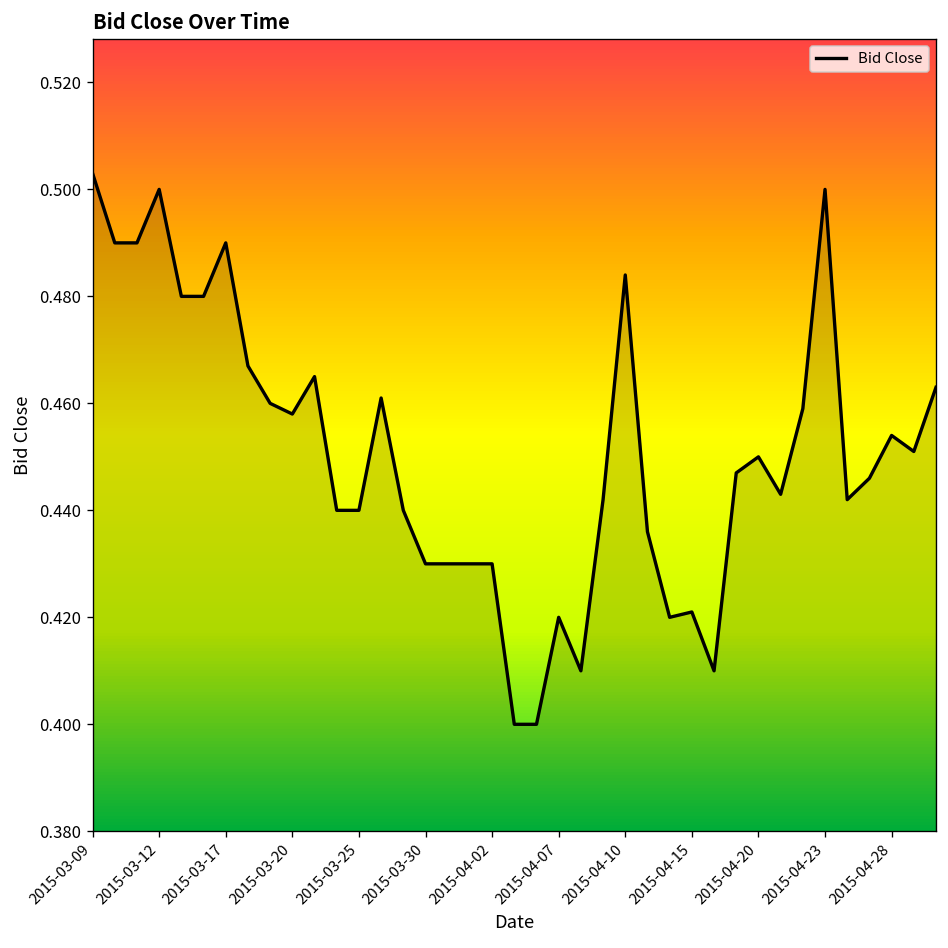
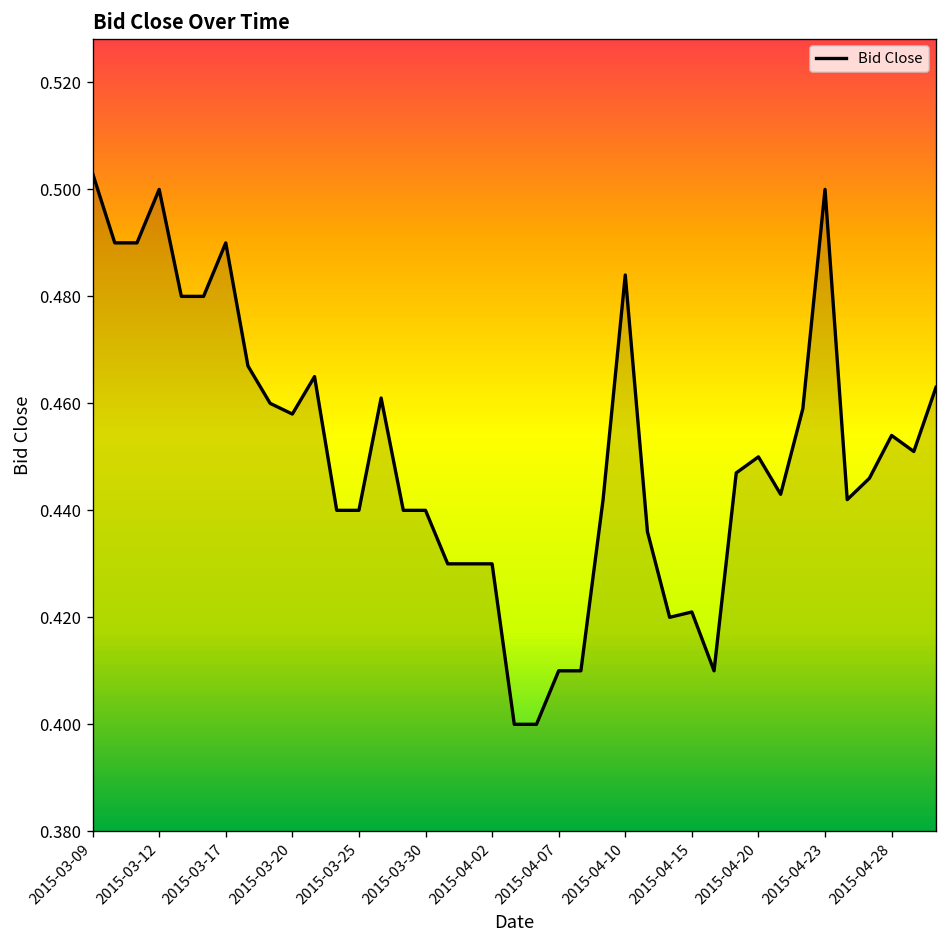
2015-03-30: 0.43 -> 0.44
2015-04-07: 0.42 -> 0.41
